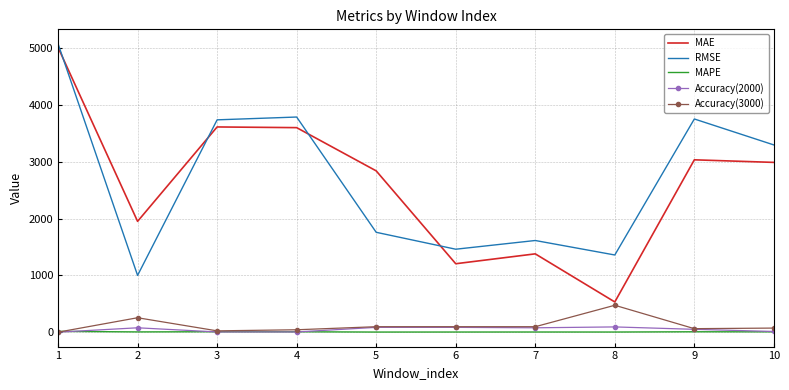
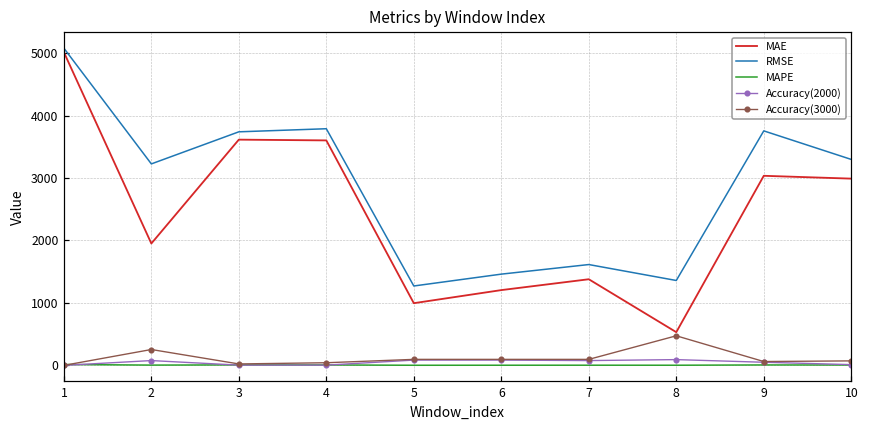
RMSE, 2: 1000 -> 3200
MAE, 5: 2800 -> 1000
RMSE, 5: 1800 -> 1300
